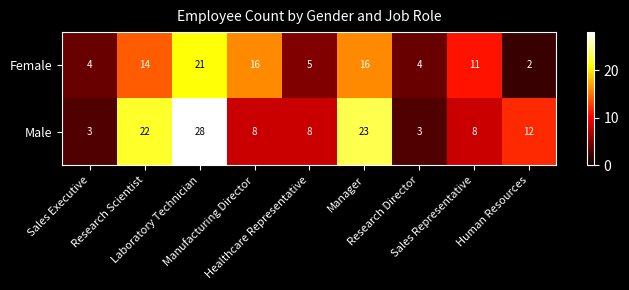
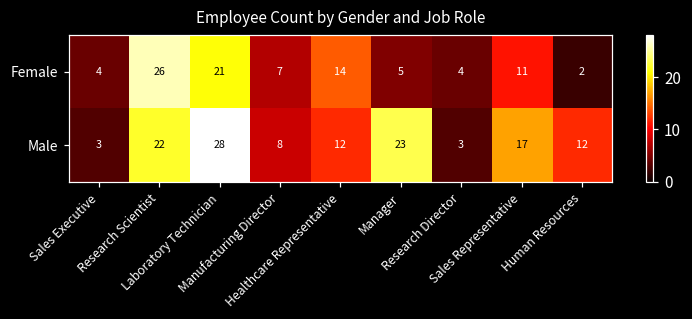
Female, Research Scientist: 14 -> 26
Female, Manufacturing Director: 16 -> 7
Female, Healthcare Representative: 5 -> 14
Female, Manager: 16 -> 5
Male, Healthcare Representative: 8 -> 12
Male, Sales Representative: 8 -> 17
